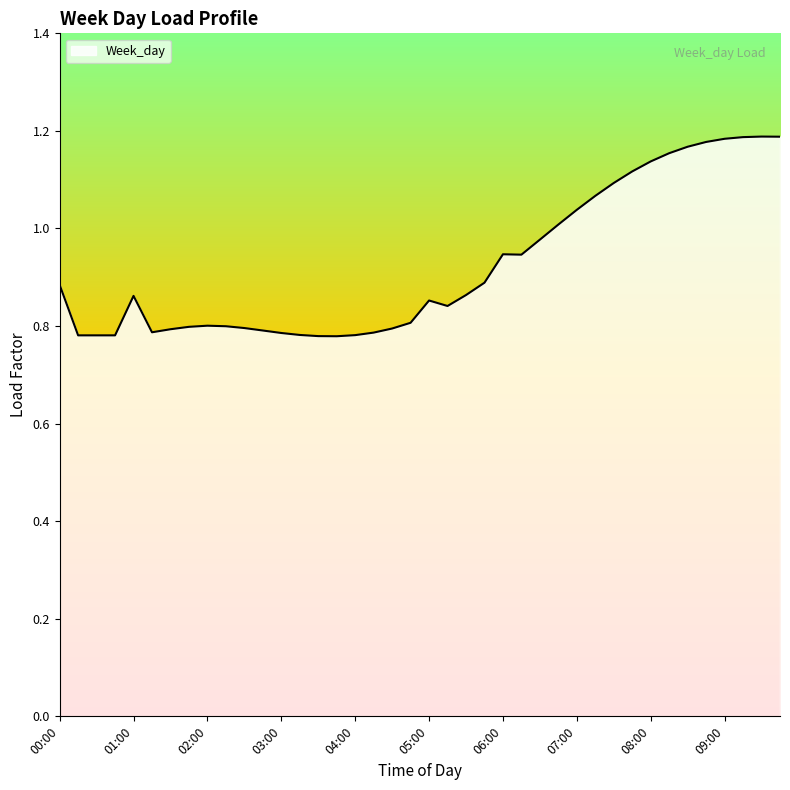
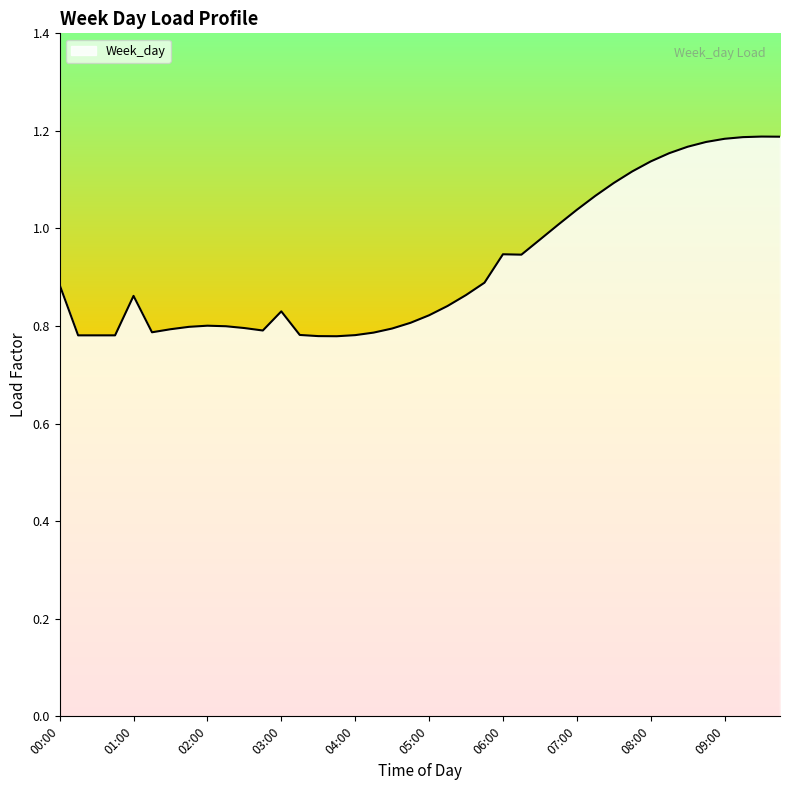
03:00: 0.79 -> 0.83
05:00: 0.85 -> 0.82
